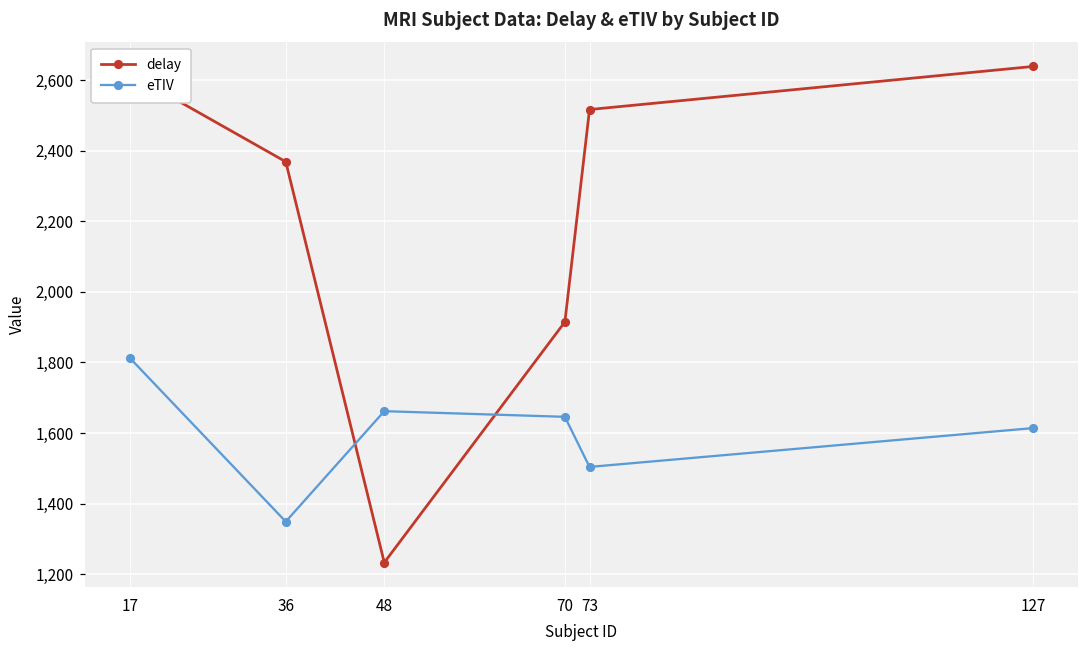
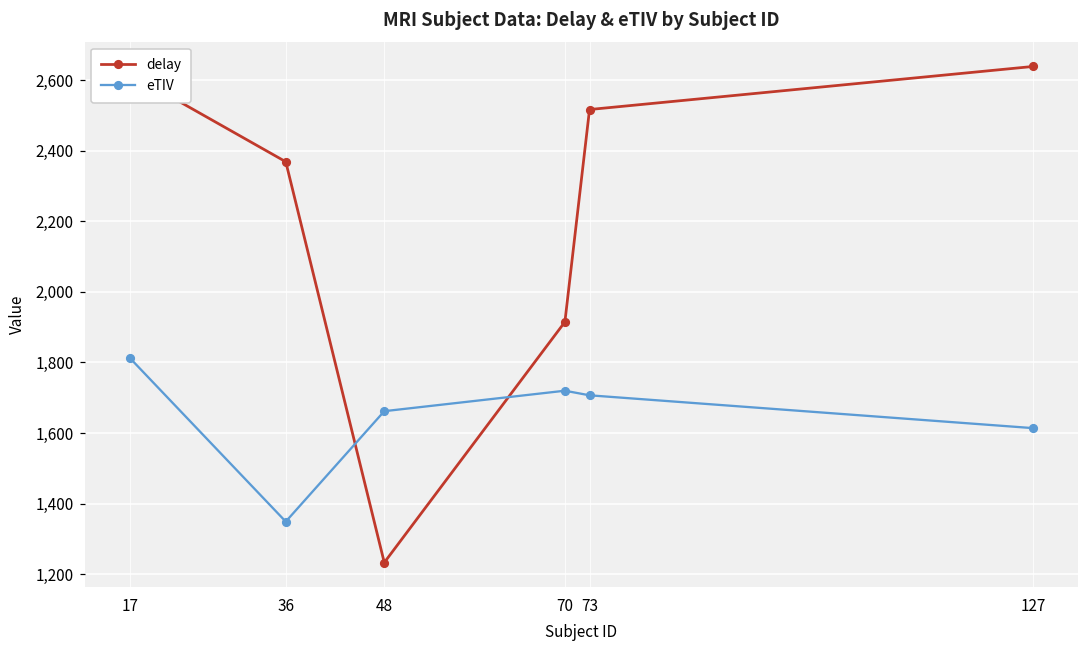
eTIV, 70: 1,650 -> 1,720
eTIV, 73: 1,500 -> 1,710
